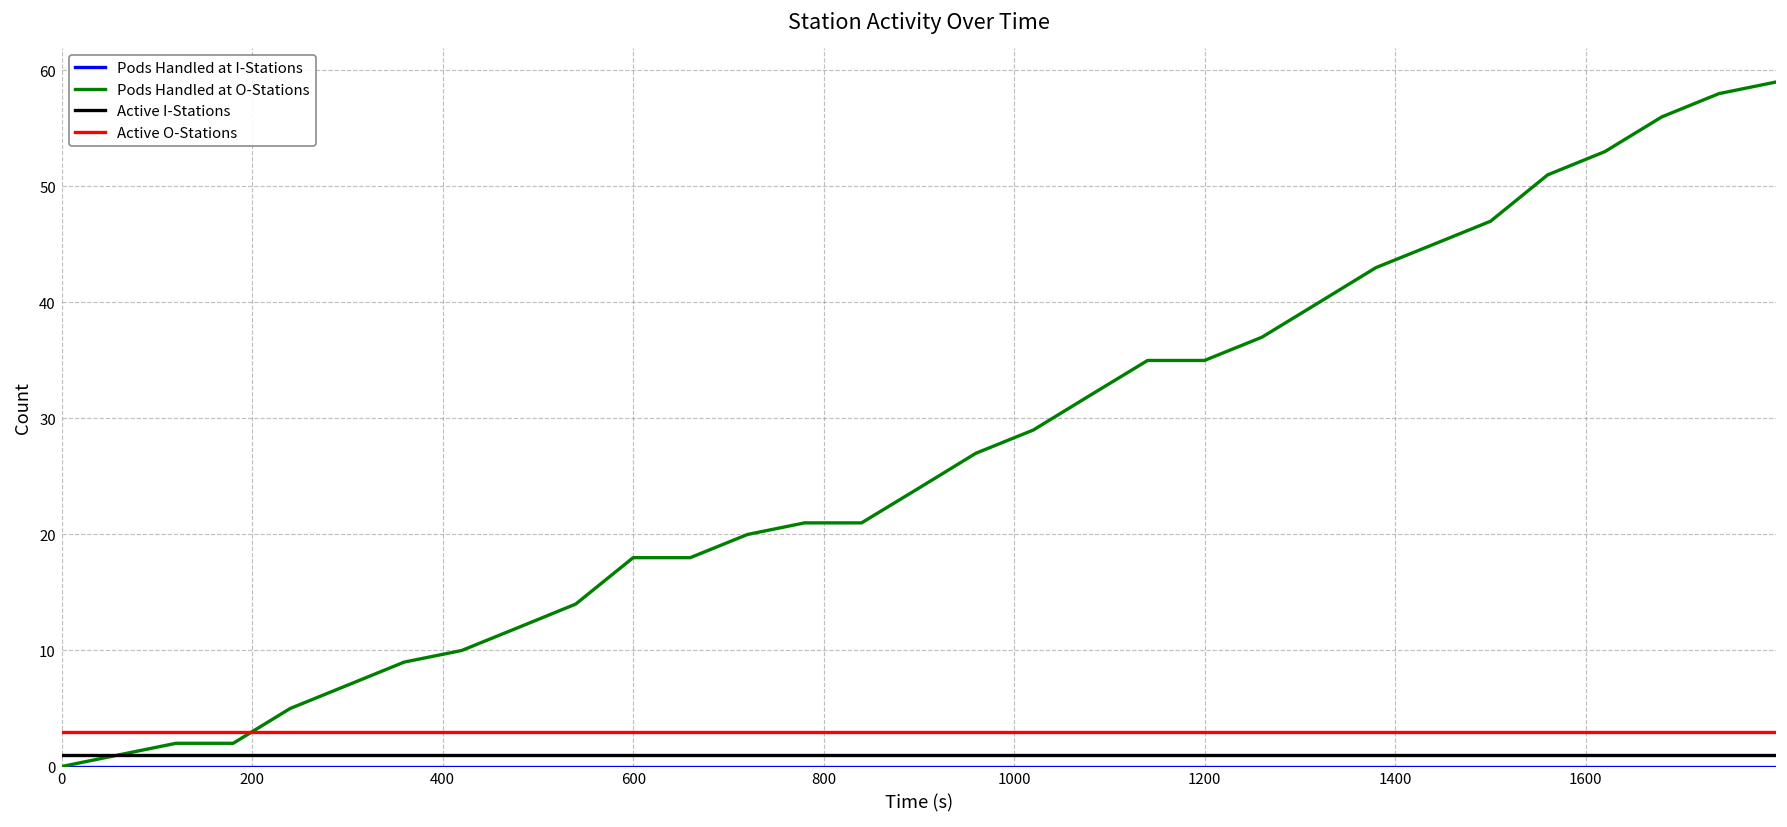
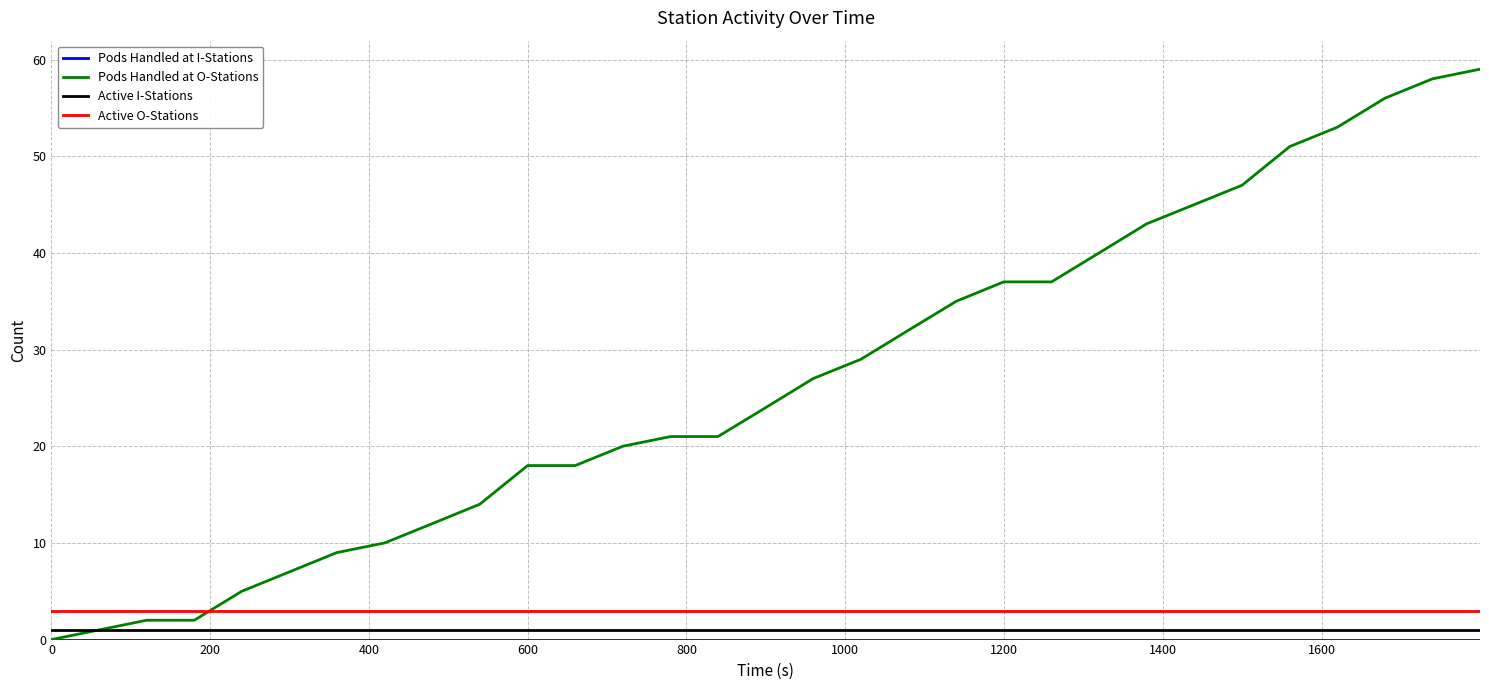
Pods Handled at O-Stations, 1200: 35 -> 37
